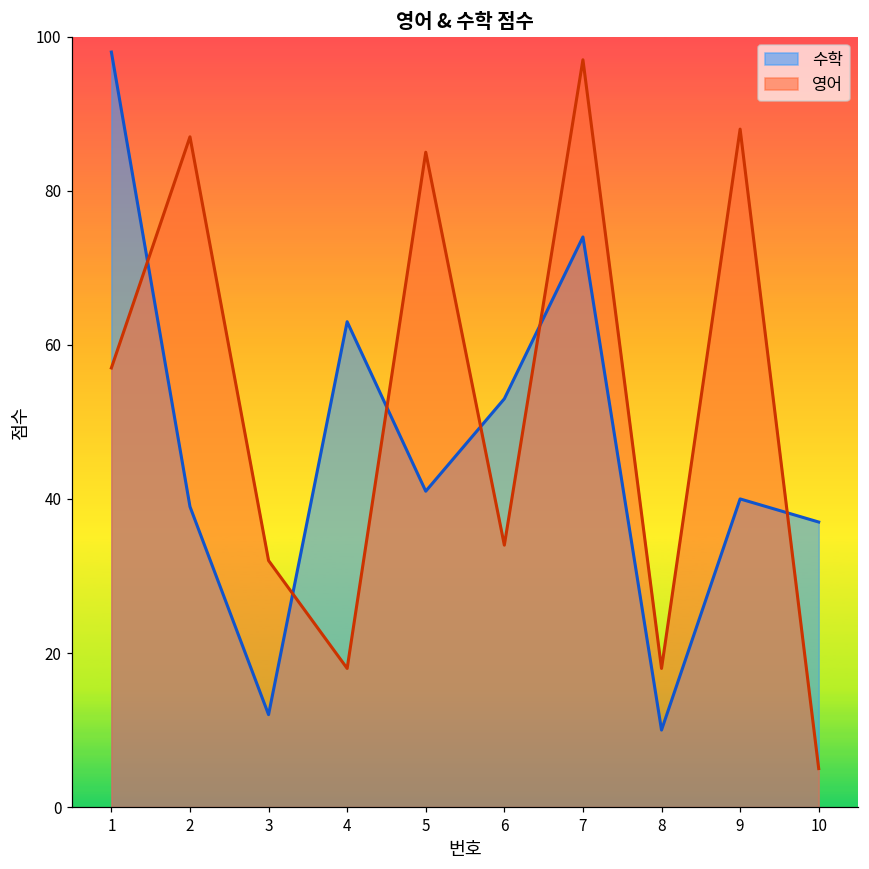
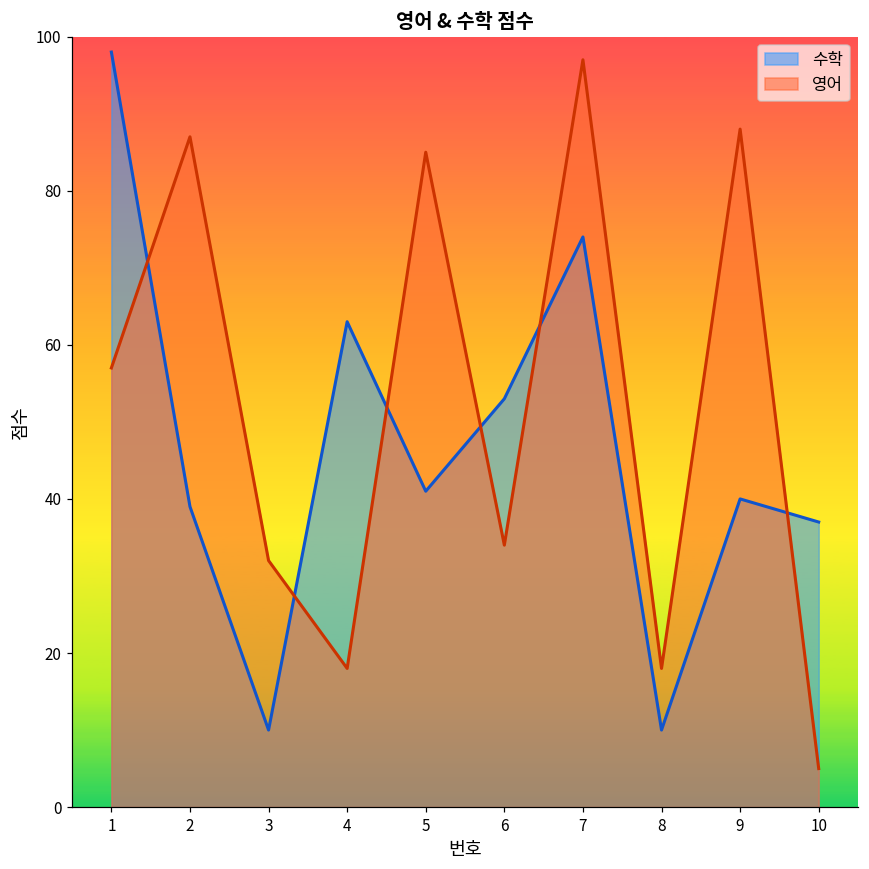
수학, 3: 12 -> 10
